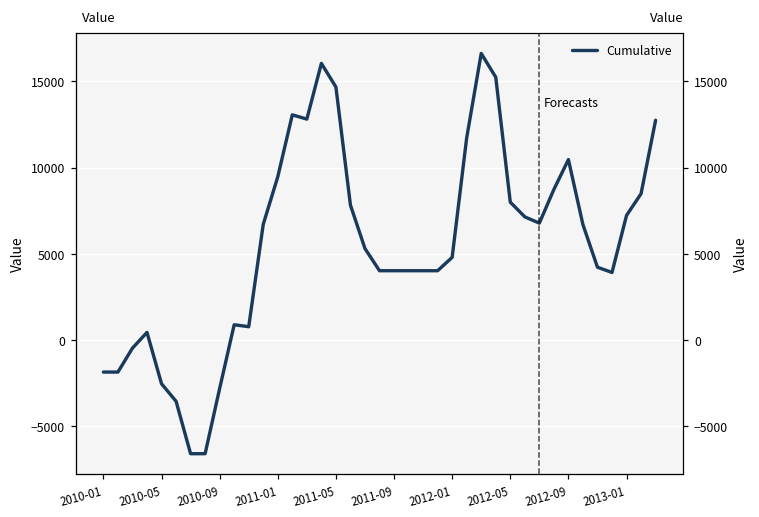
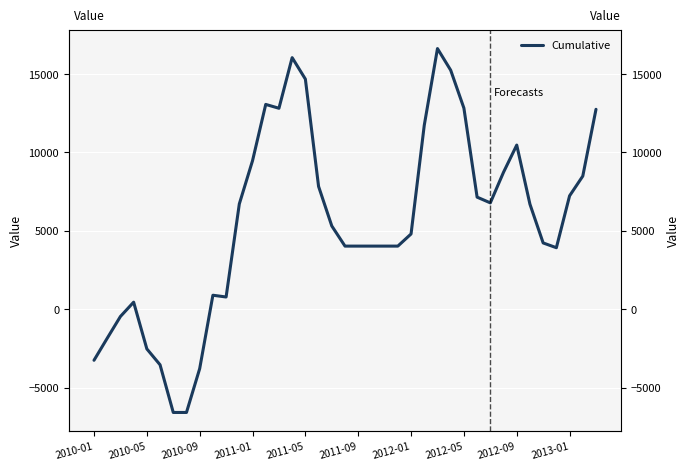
2010-01: -1900 -> -3300
2010-09: -2800 -> -3800
2012-05: 8000 -> 12800
